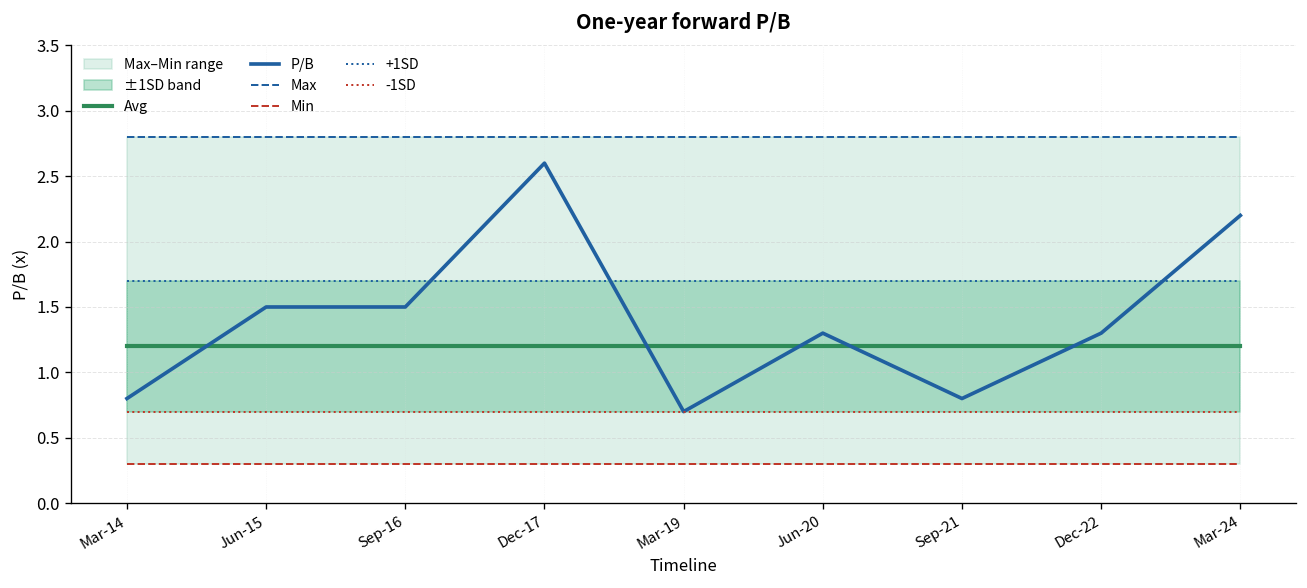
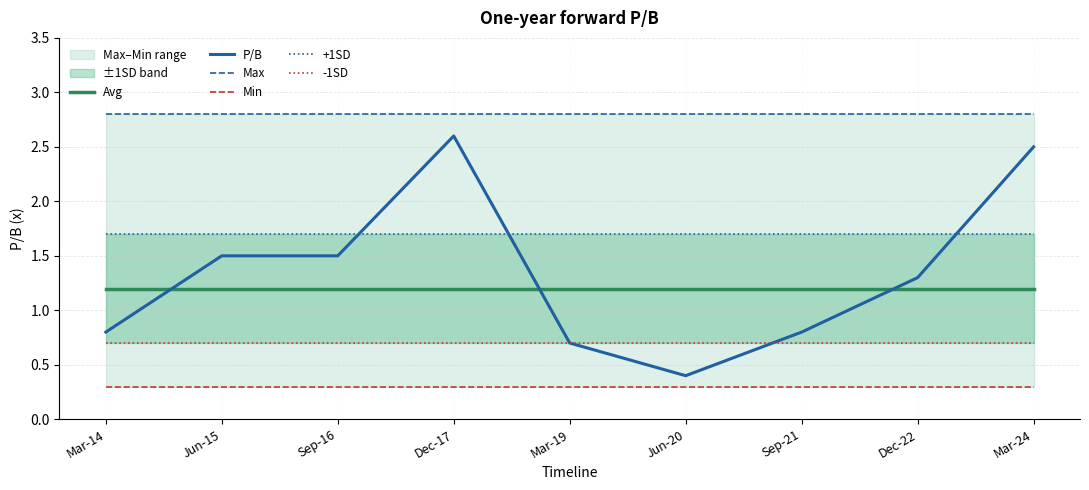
P/B, Jun-20: 1.3 -> 0.4
P/B, Mar-24: 2.2 -> 2.5
